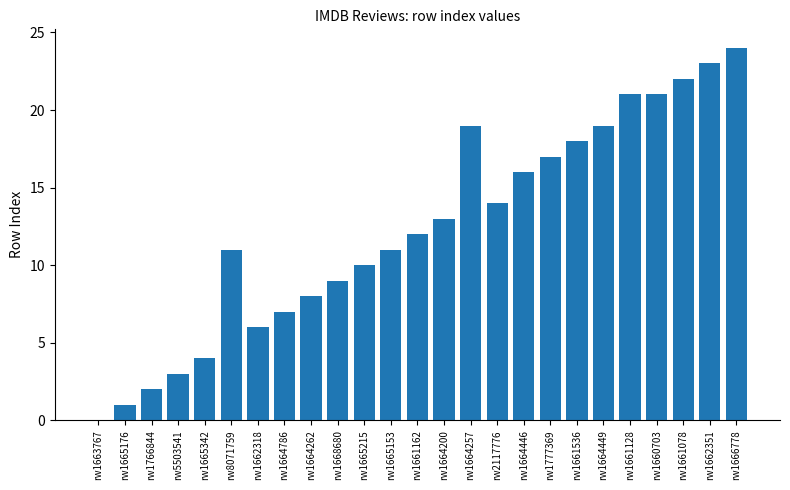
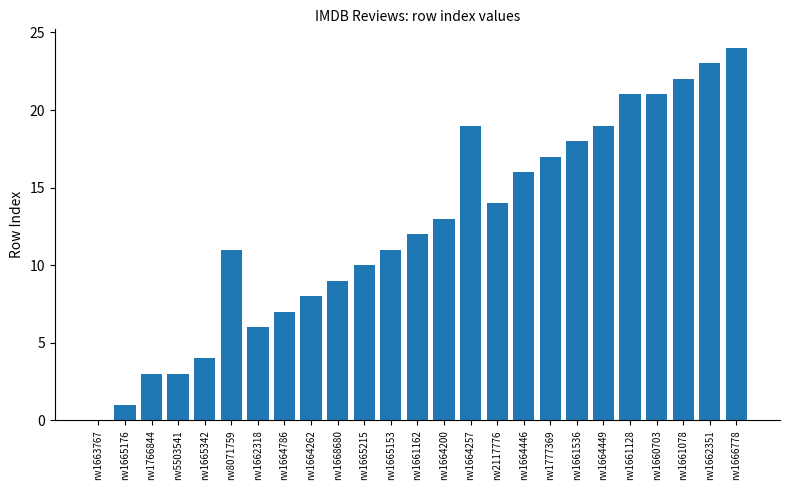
rw1766844: 2 -> 3
